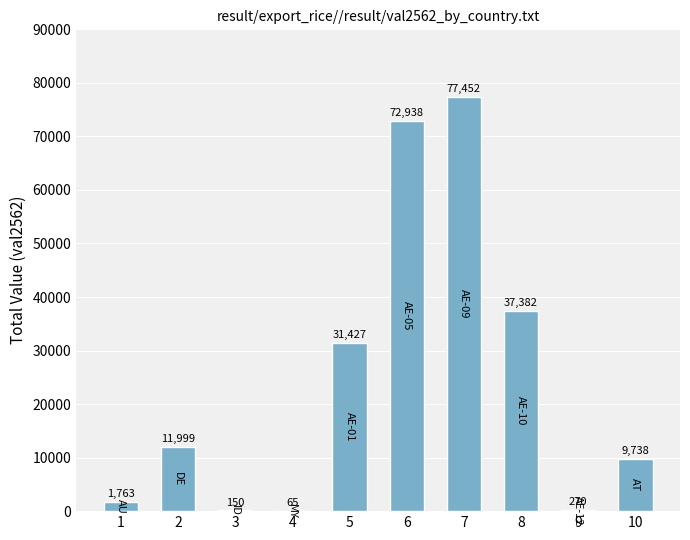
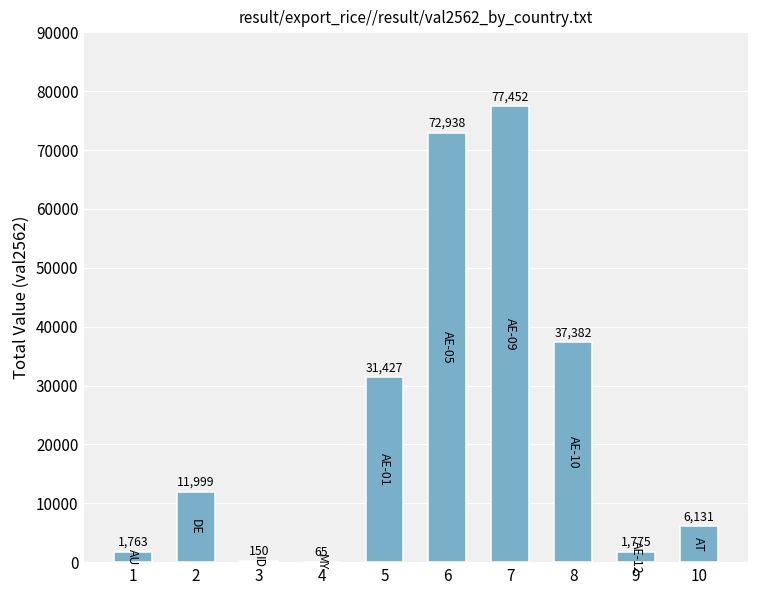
9: 270 -> 1,775
10: 9,738 -> 6,131
